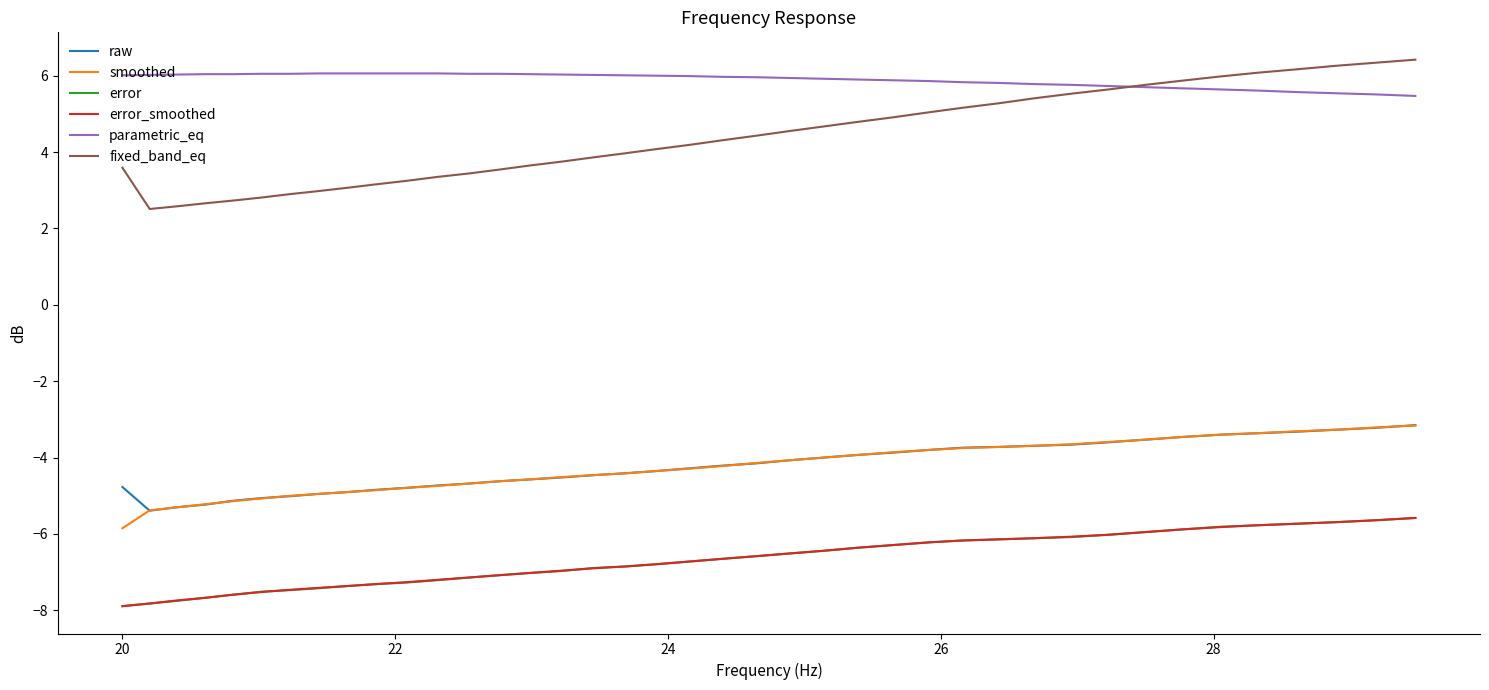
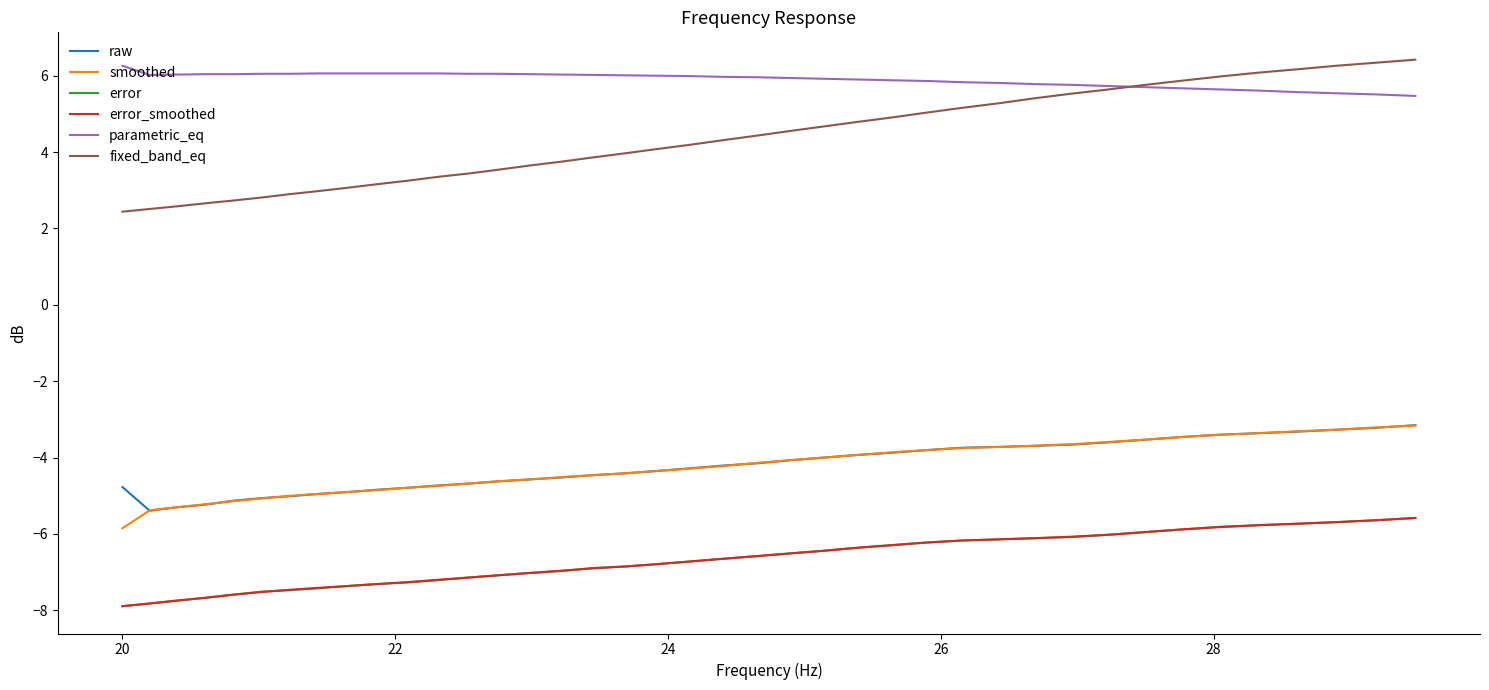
parametric_eq, 20: 6.0 -> 6.3
fixed_band_eq, 20: 3.6 -> 2.4
